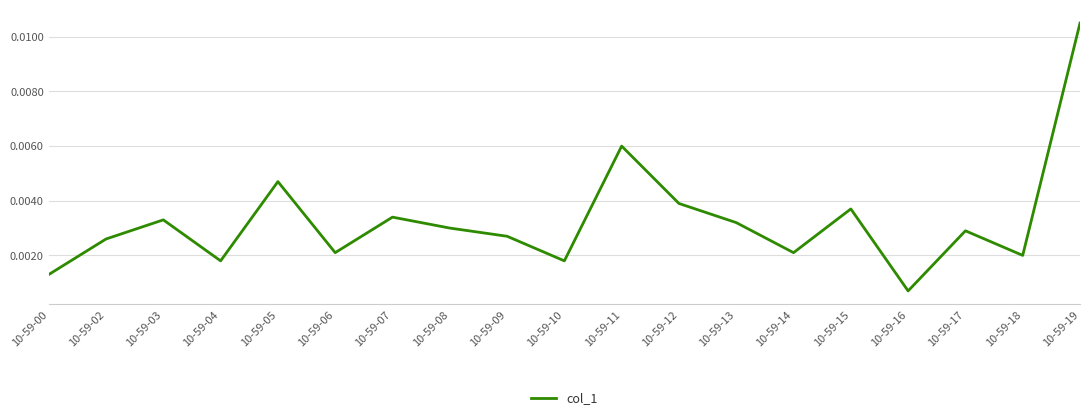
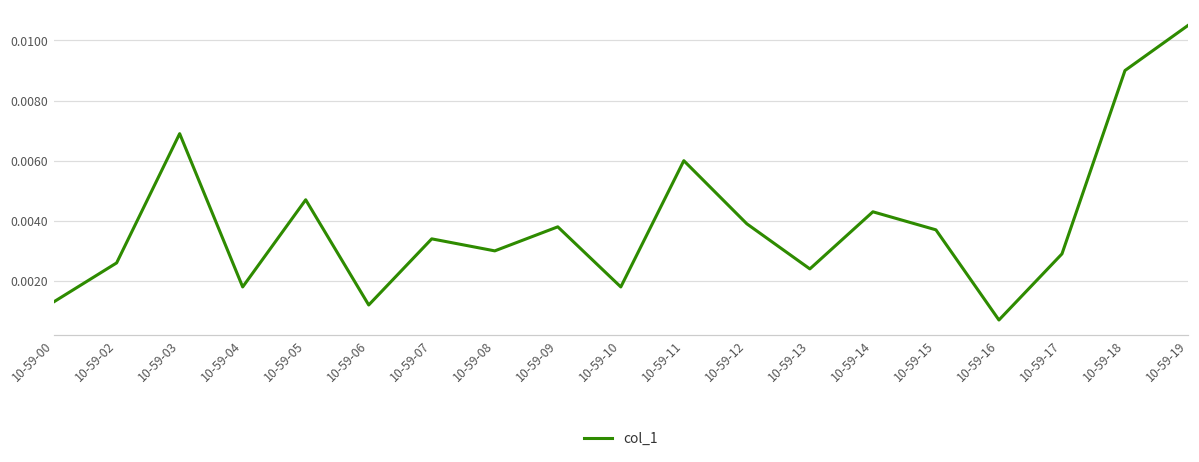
10-59-03: 0.0033 -> 0.0069
10-59-06: 0.0021 -> 0.0012
10-59-09: 0.0027 -> 0.0038
10-59-13: 0.0032 -> 0.0024
10-59-14: 0.0021 -> 0.0043
10-59-18: 0.002 -> 0.009
